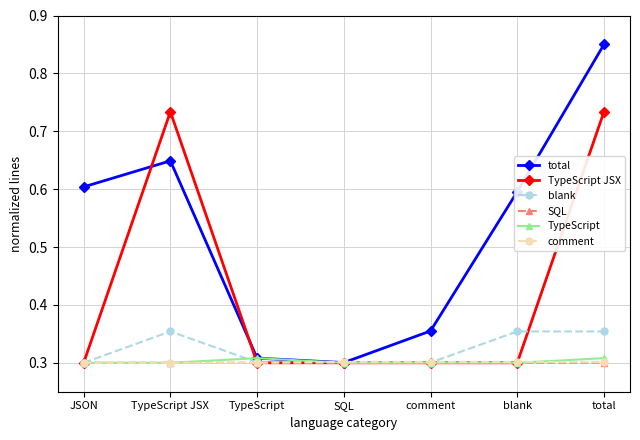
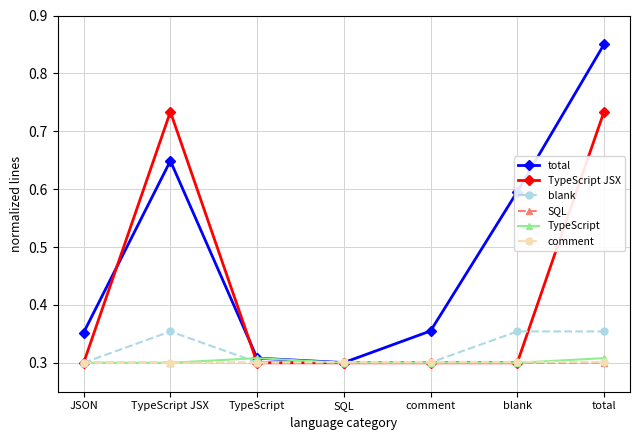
total, JSON: 0.60 -> 0.35
